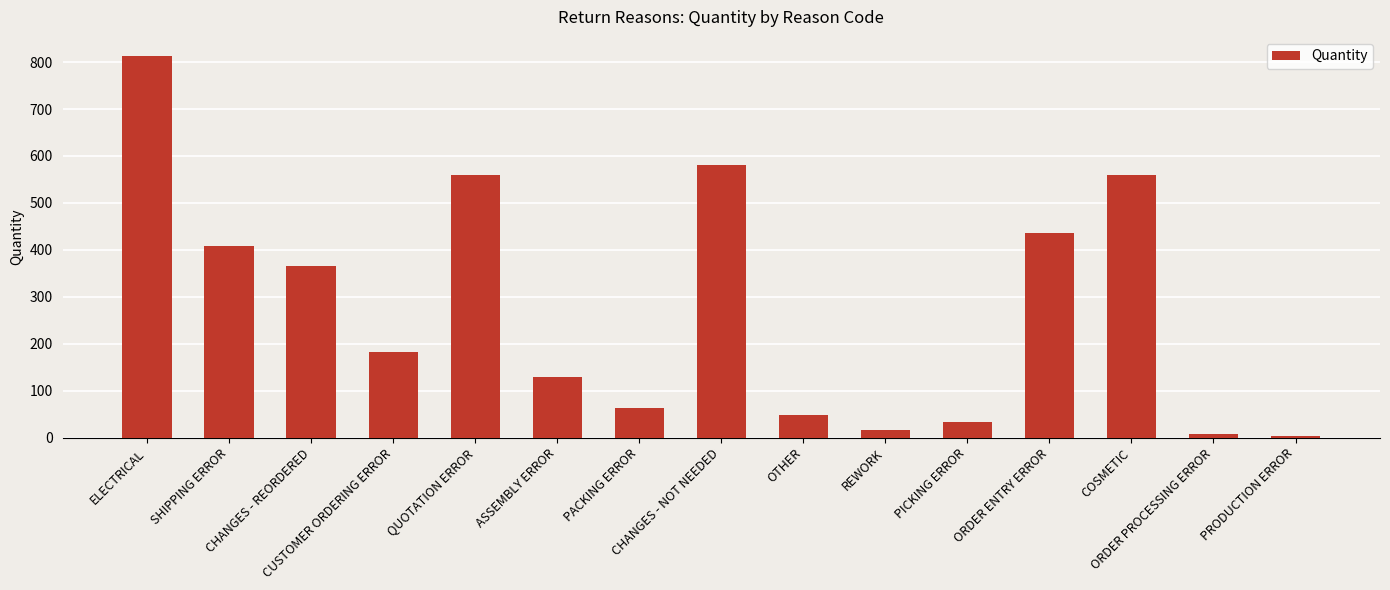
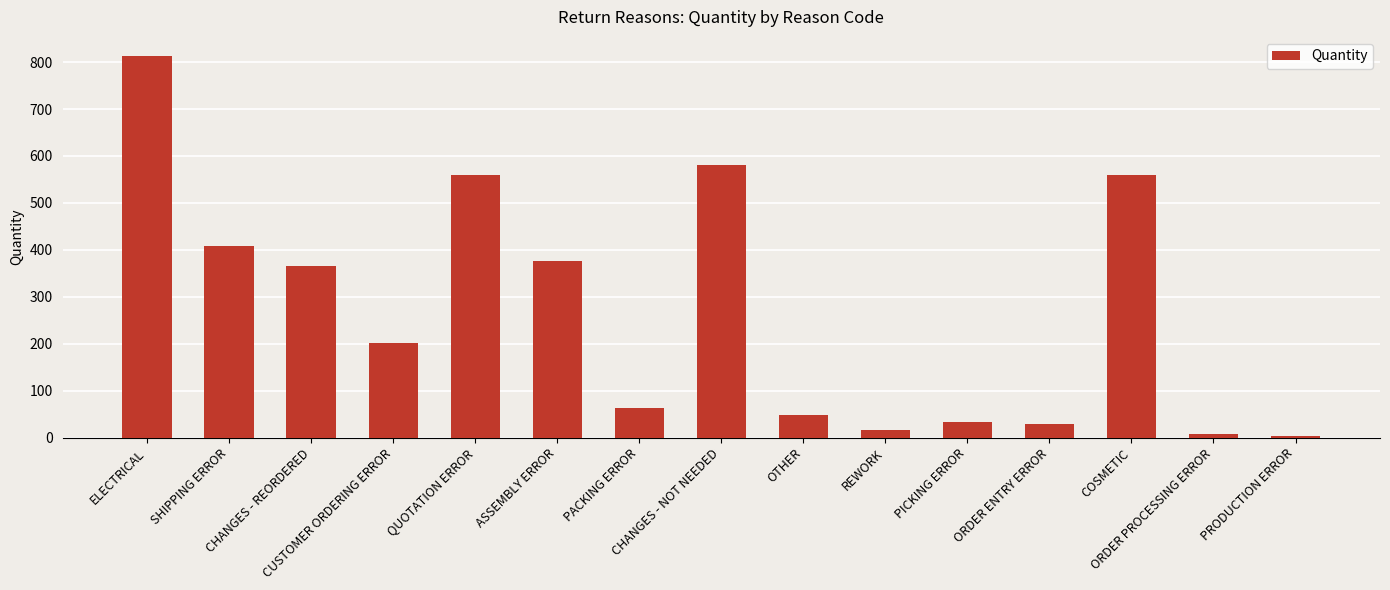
CUSTOMER ORDERING ERROR: 180 -> 200
ASSEMBLY ERROR: 130 -> 380
ORDER ENTRY ERROR: 440 -> 30
